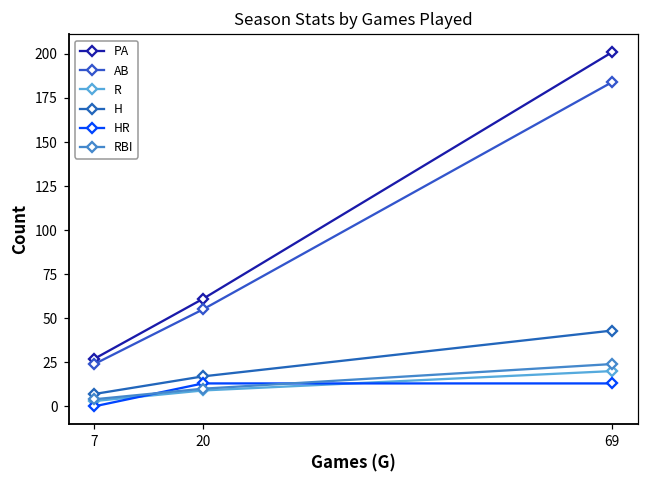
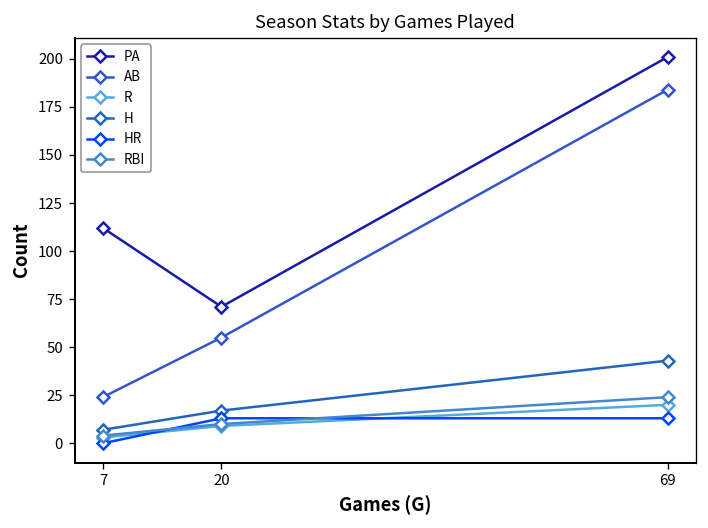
PA, 7: 27 -> 112
PA, 20: 61 -> 71
